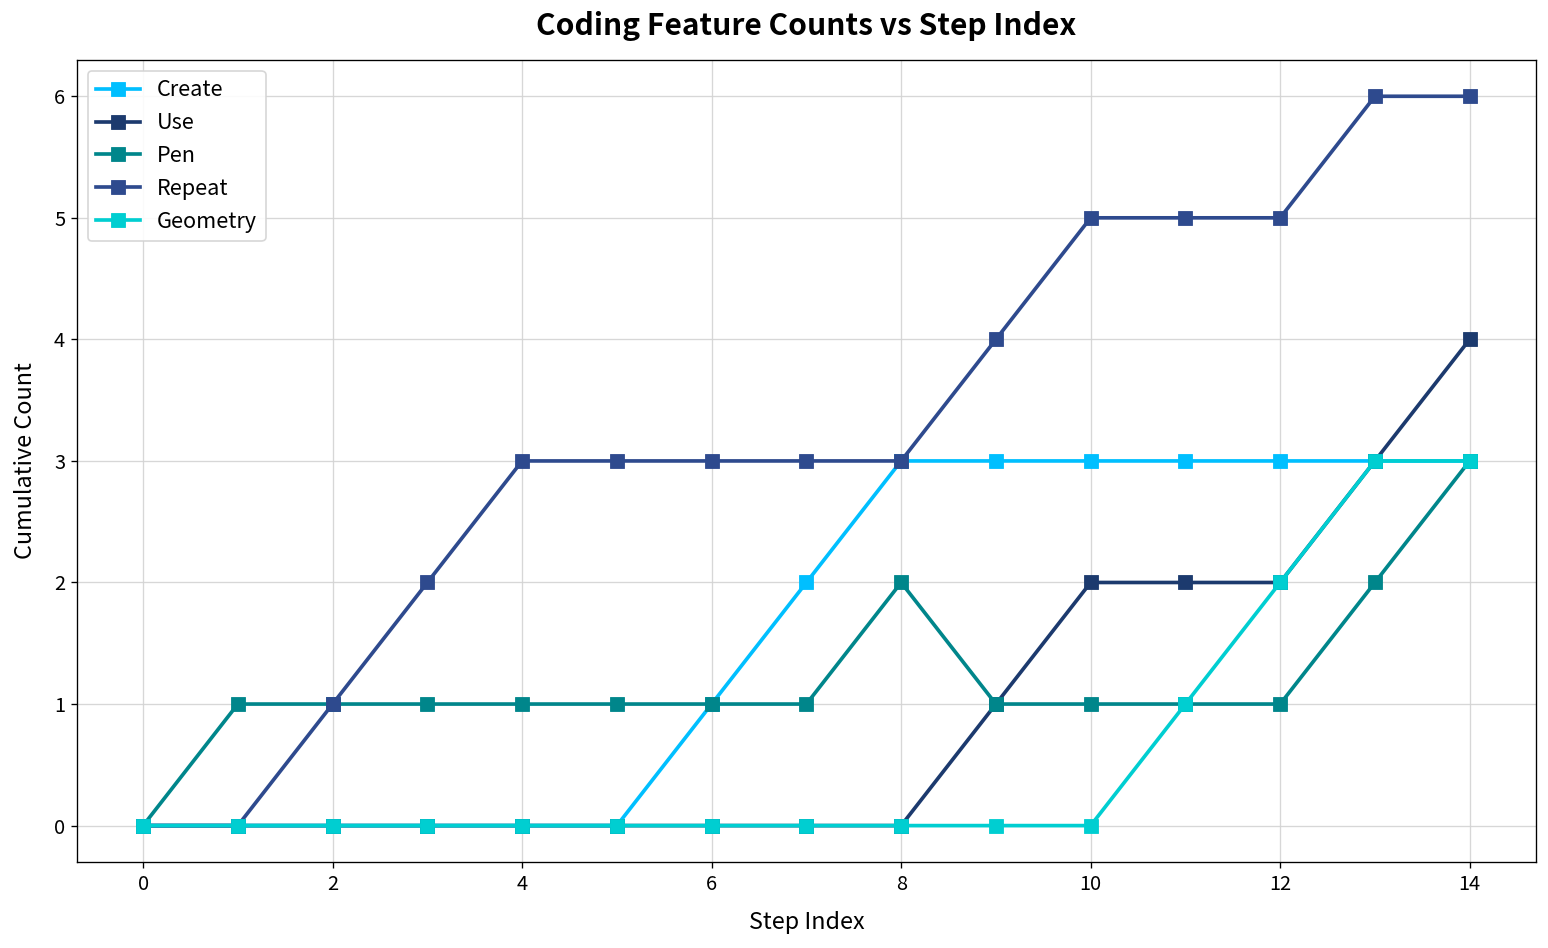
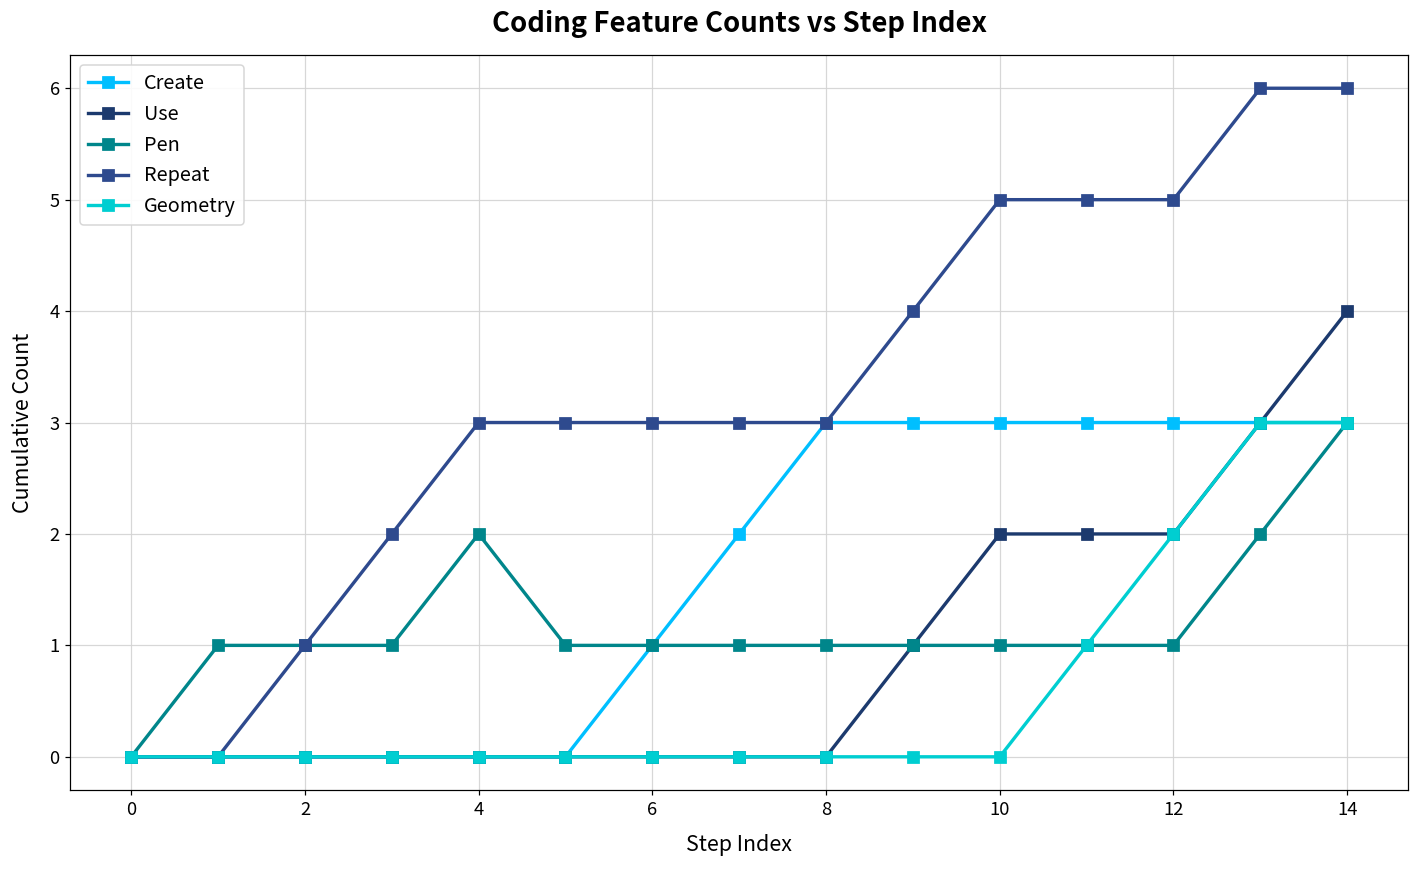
Pen, 4: 1 -> 2
Pen, 8: 2 -> 1
